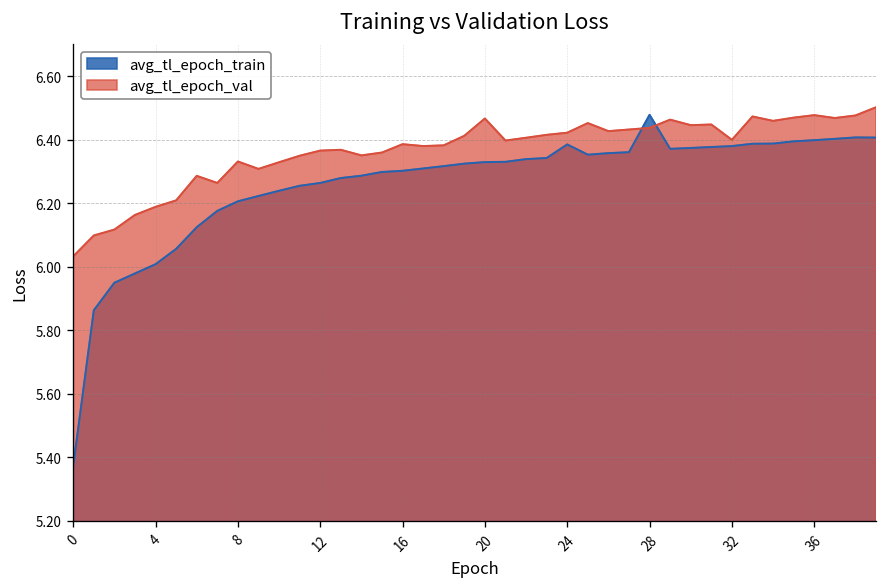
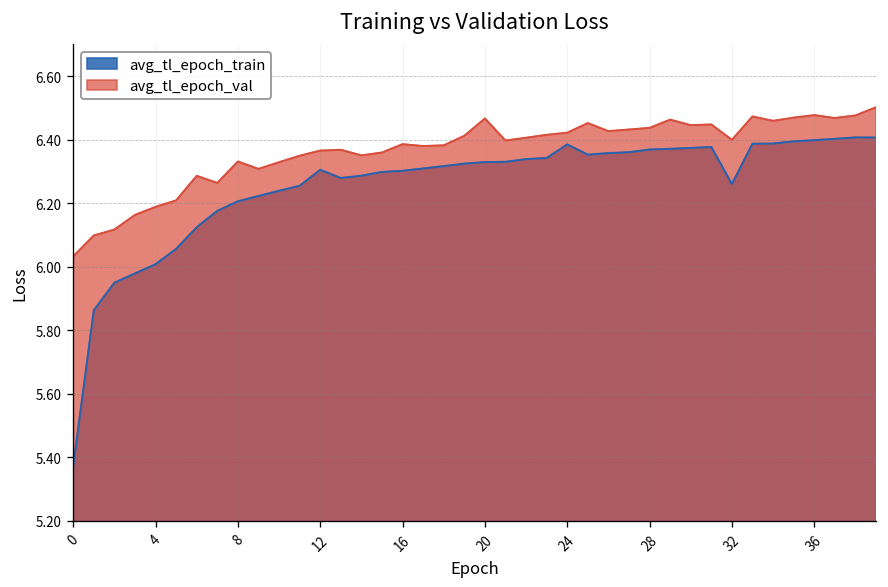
avg_tl_epoch_train, 12: 6.26 -> 6.31
avg_tl_epoch_train, 28: 6.48 -> 6.37
avg_tl_epoch_train, 32: 6.38 -> 6.26
